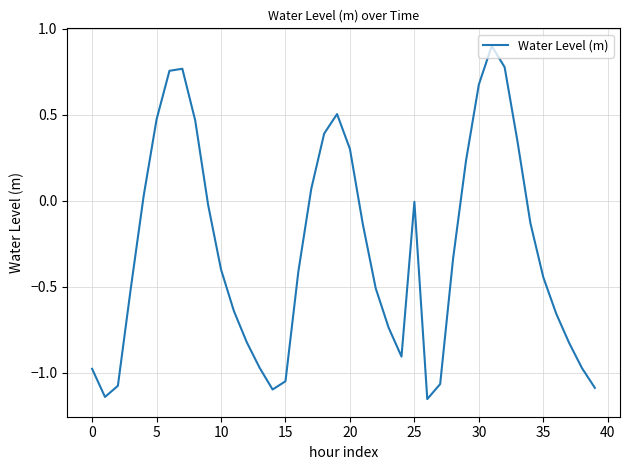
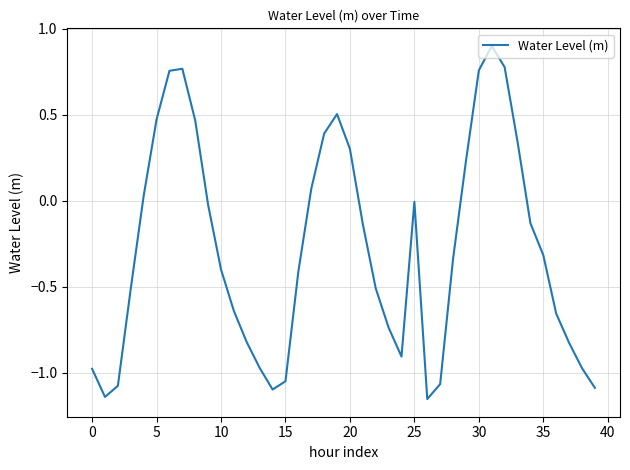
30: 0.68 -> 0.76
35: -0.44 -> -0.32
